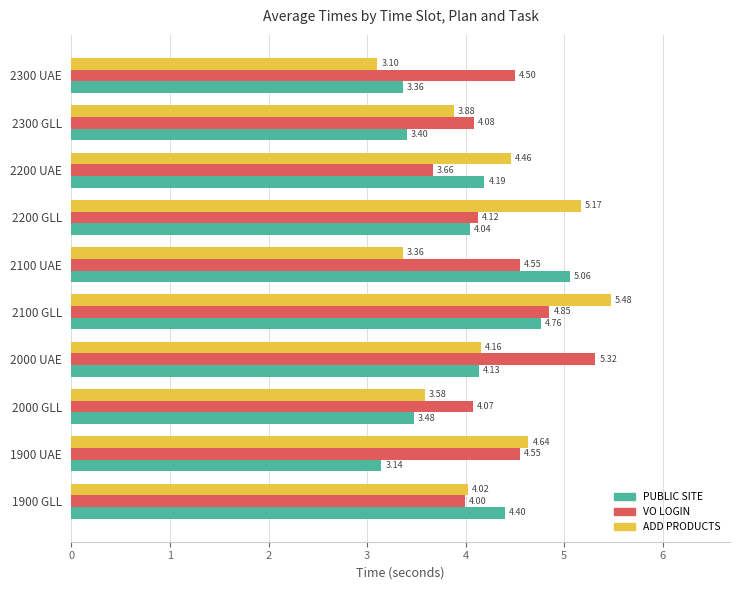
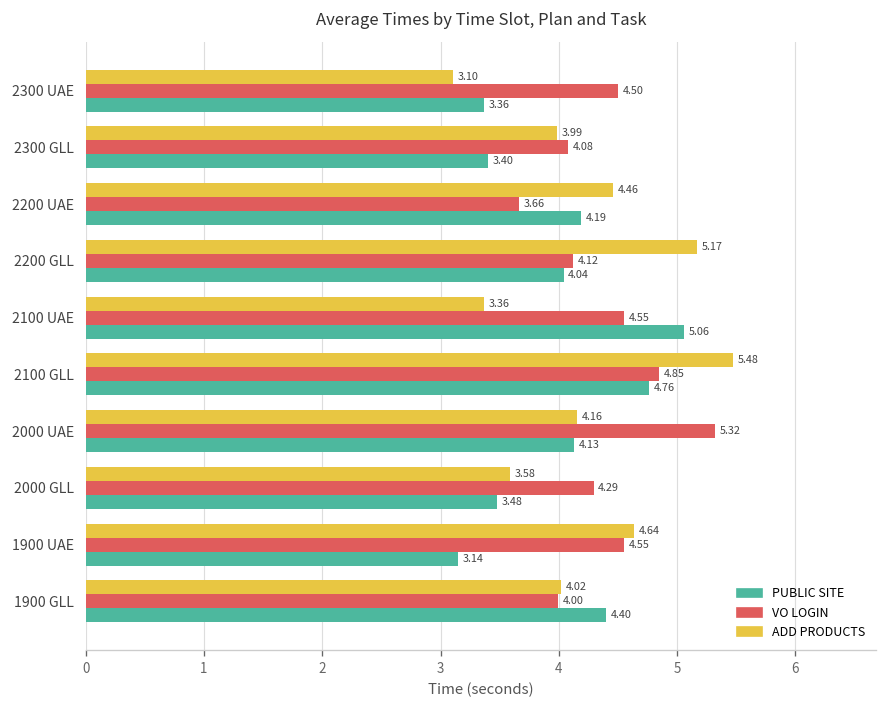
ADD PRODUCTS, 2300 GLL: 3.88 -> 3.99
VO LOGIN, 2000 GLL: 4.07 -> 4.29
